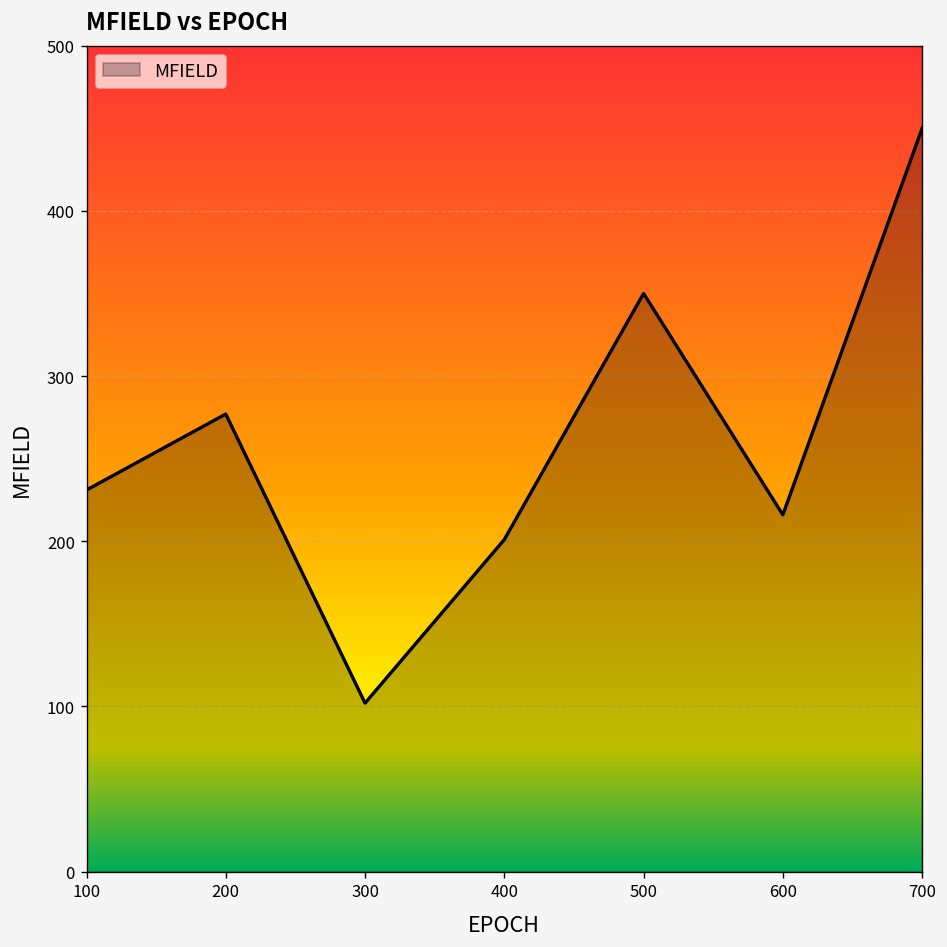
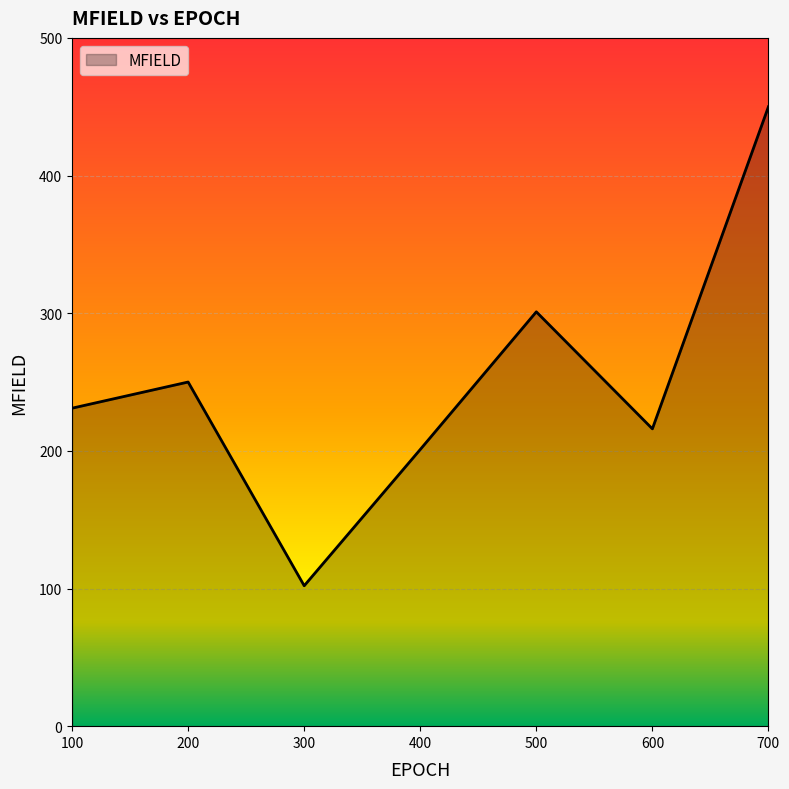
200: 277 -> 250
500: 350 -> 301
